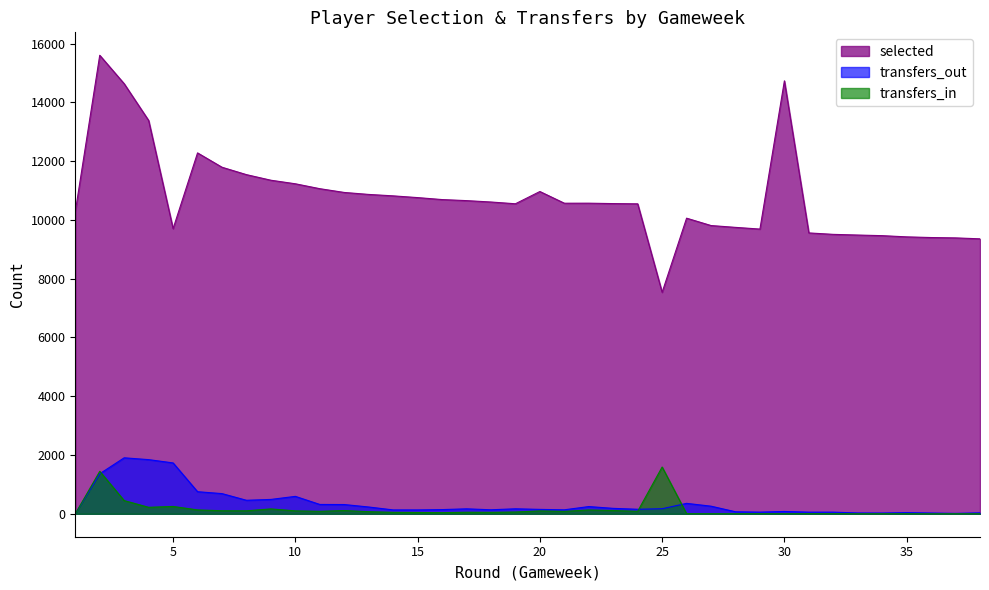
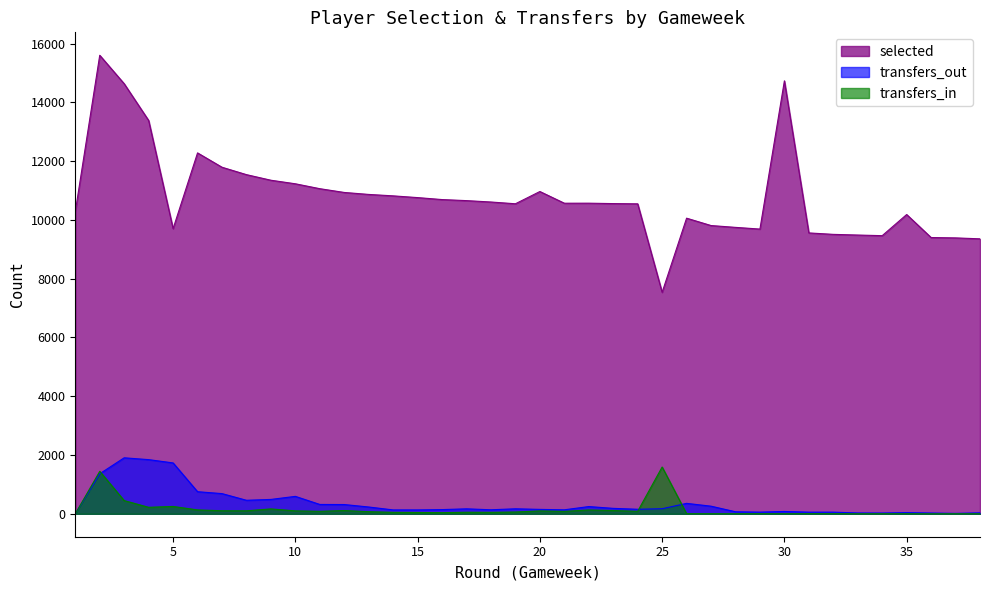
selected, 35: 9400 -> 10200
